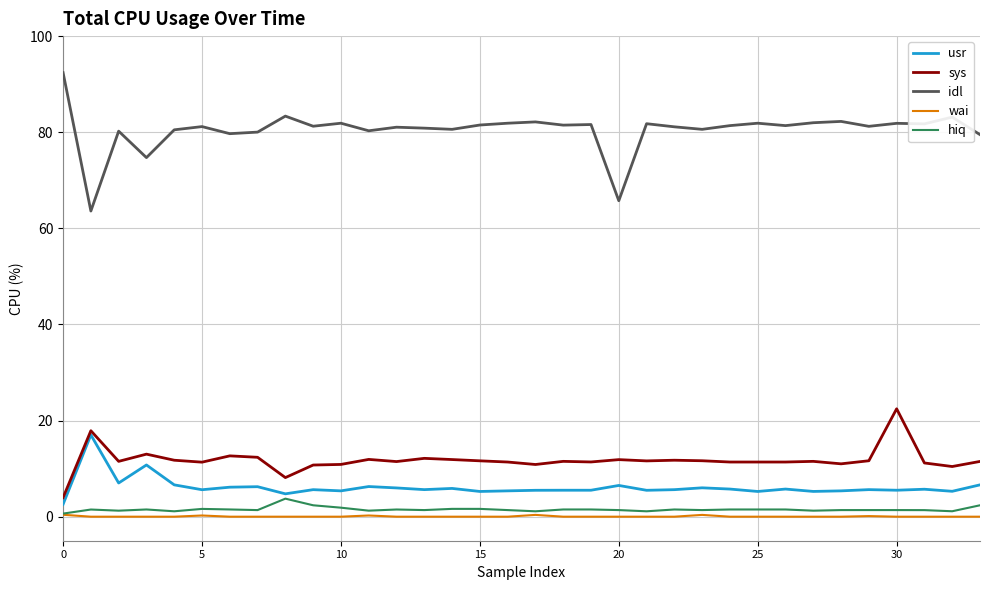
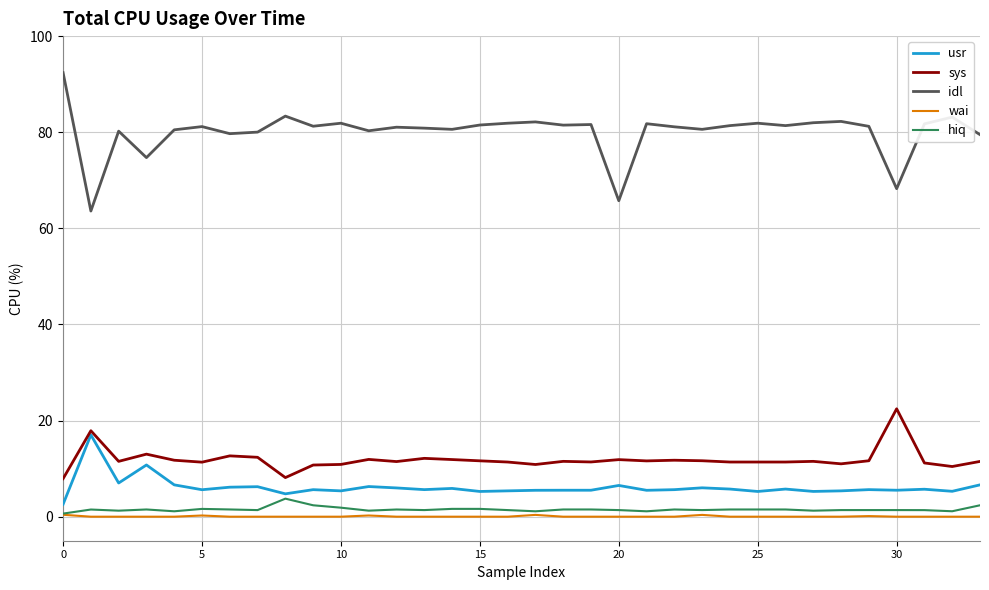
sys, 0: 4 -> 8
idl, 30: 82 -> 68
